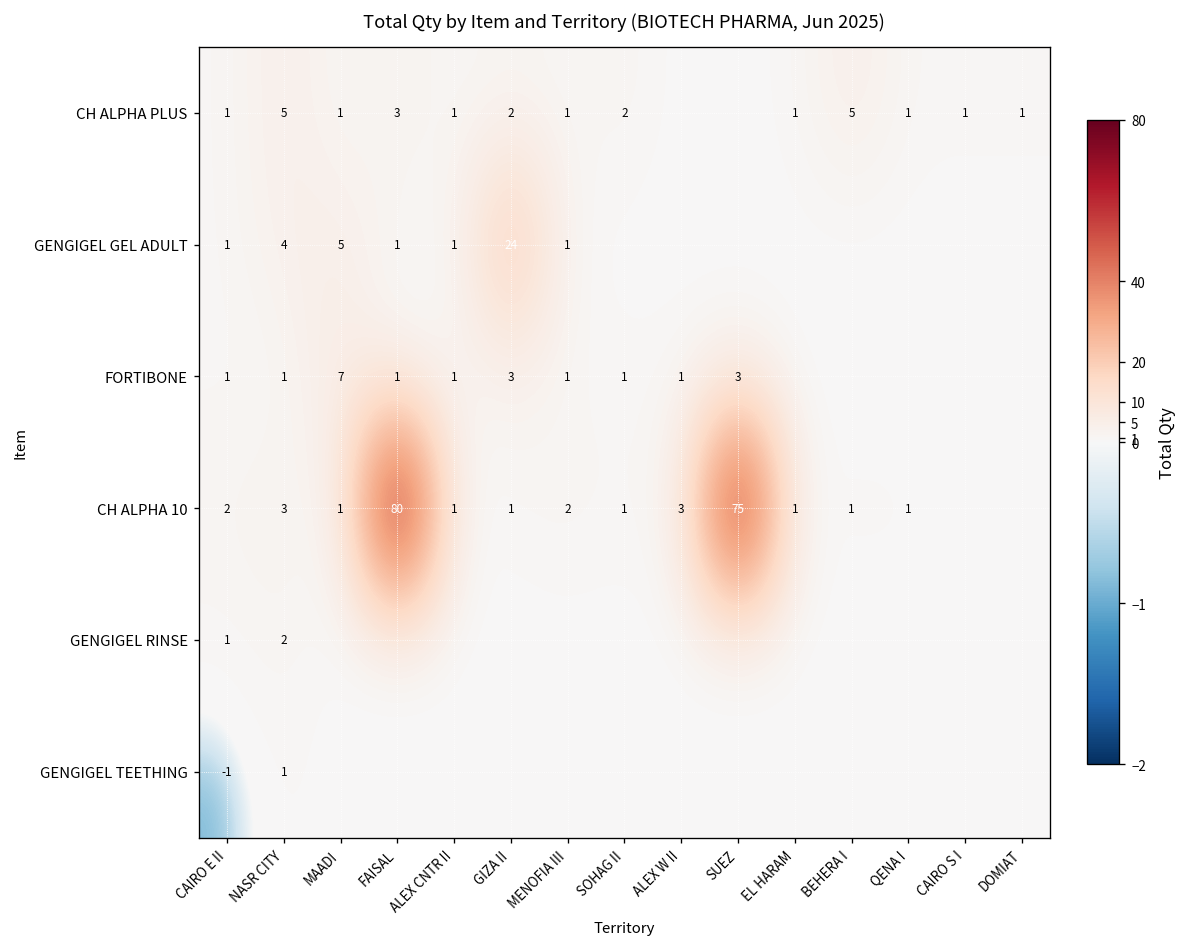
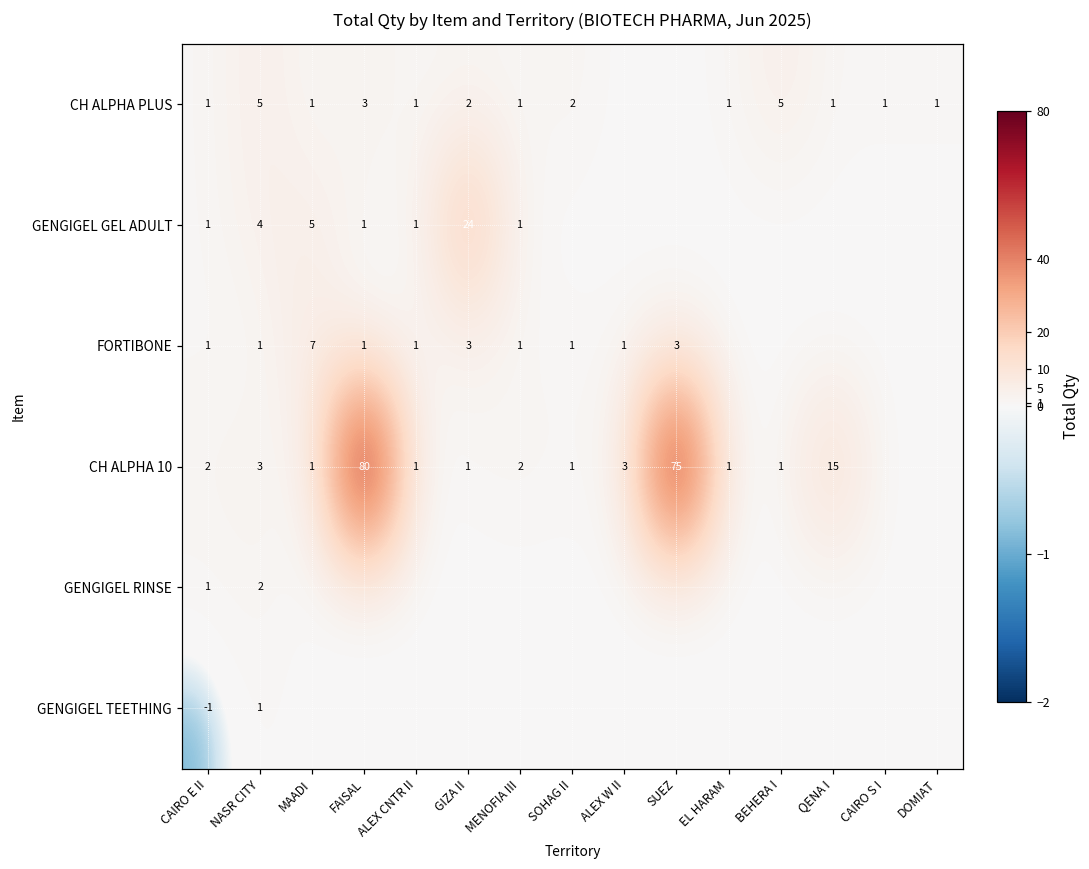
CH ALPHA 10, QENA I: 1 -> 15
